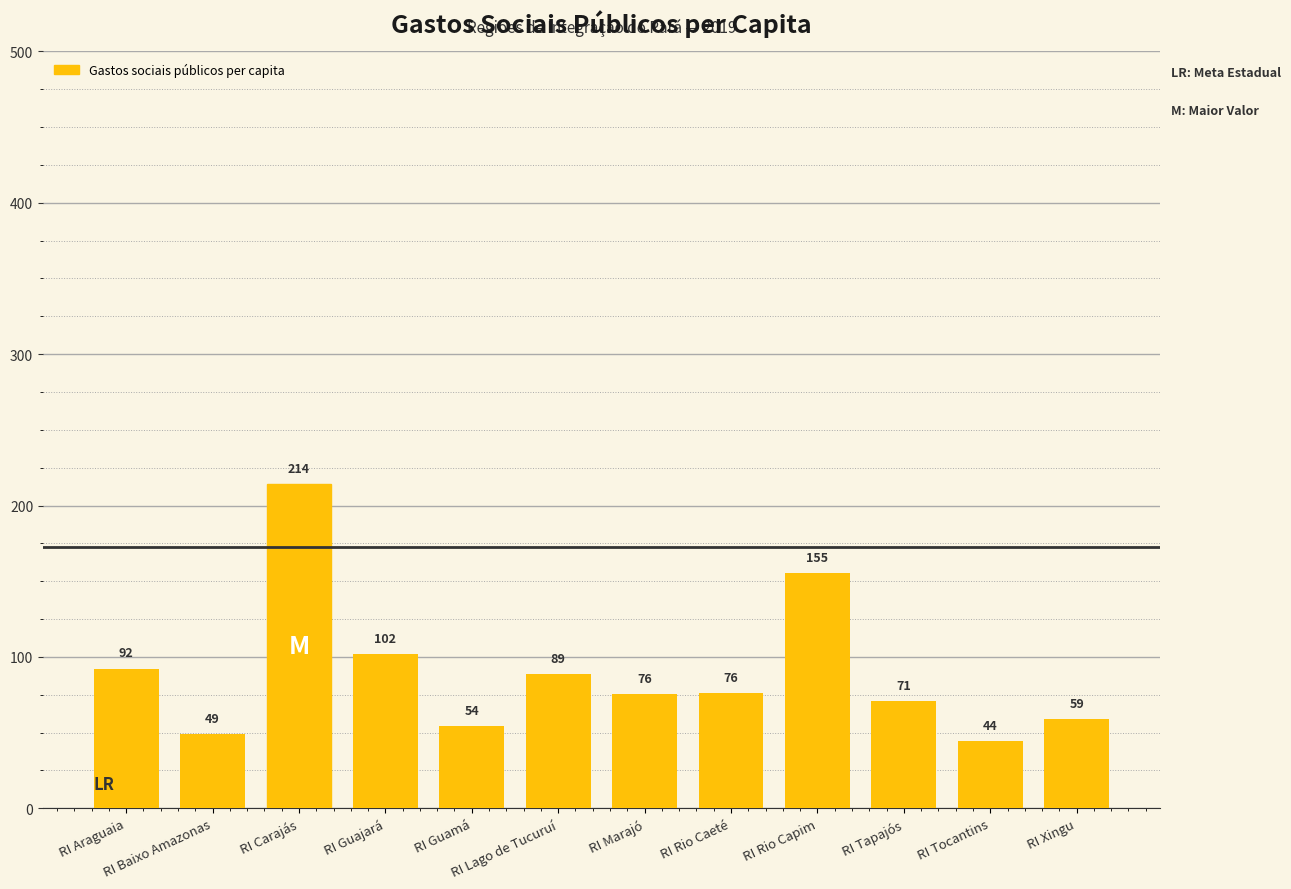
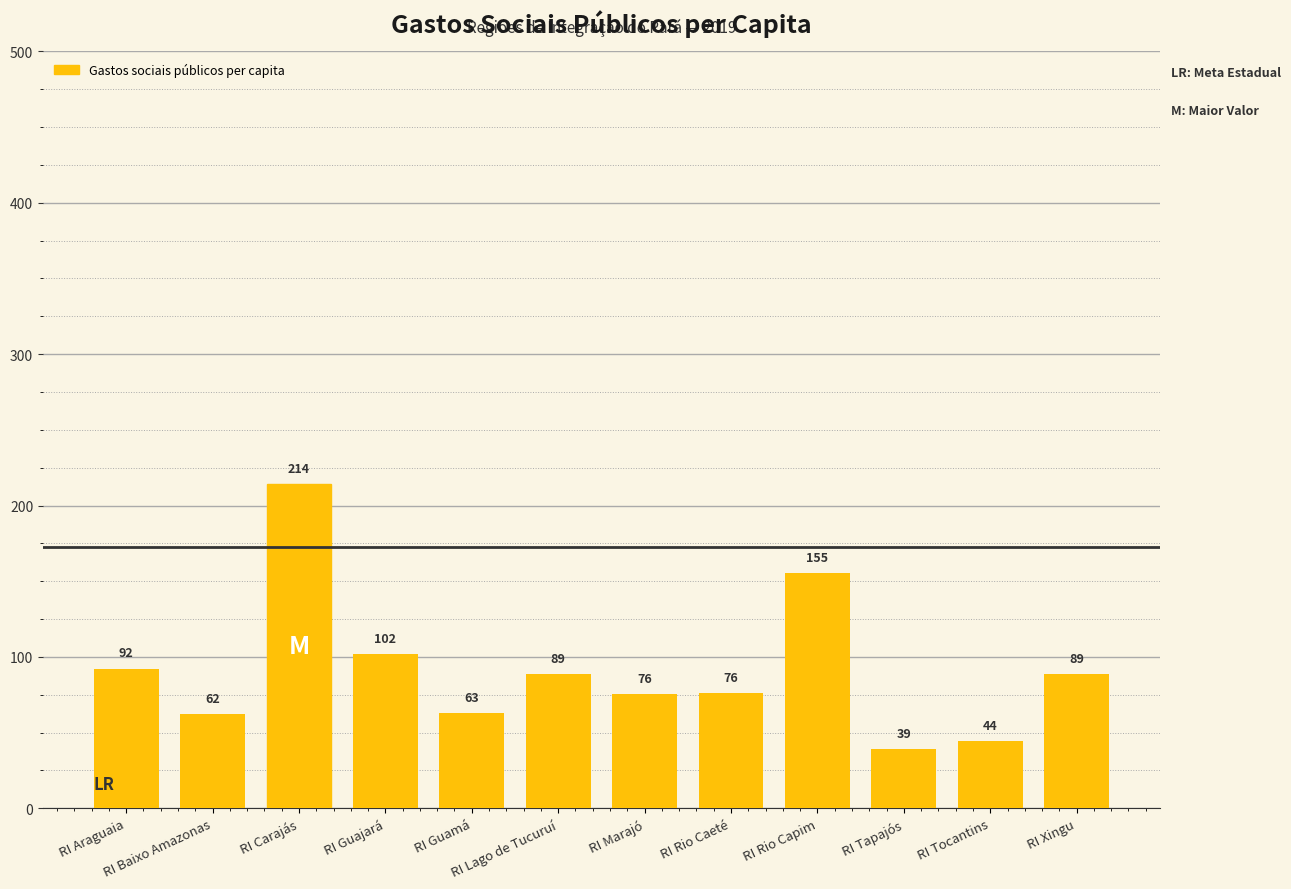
RI Baixo Amazonas: 49 -> 62
RI Guamá: 54 -> 63
RI Tapajós: 71 -> 39
RI Xingu: 59 -> 89
